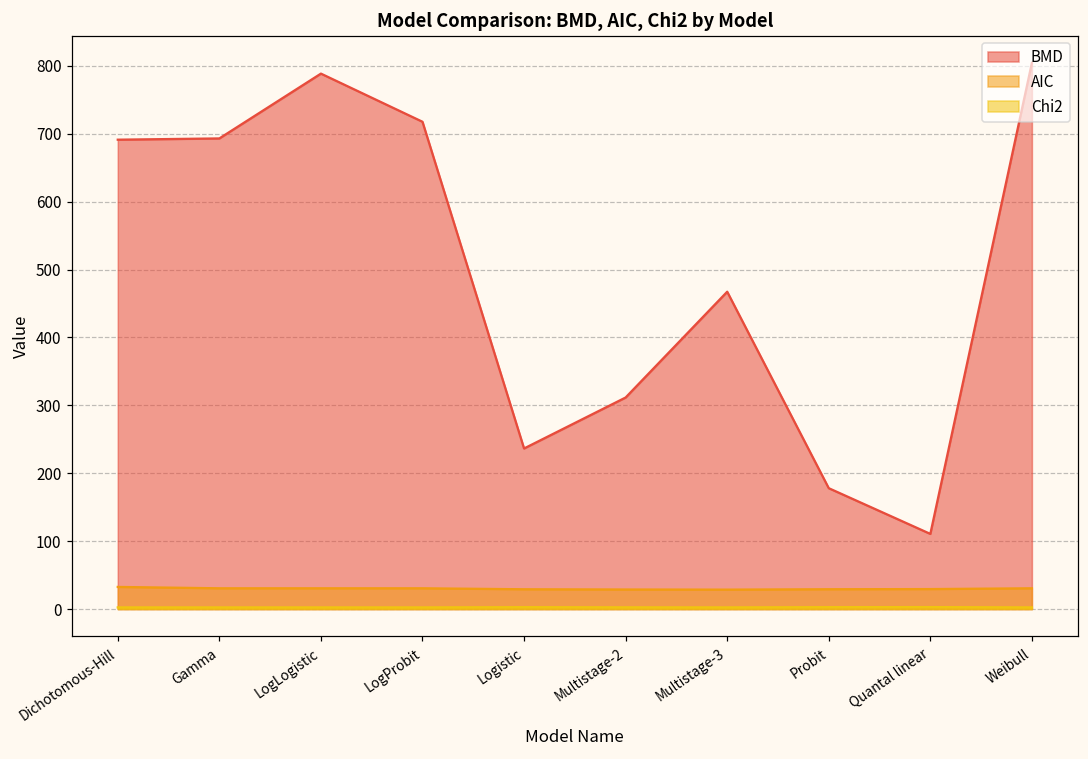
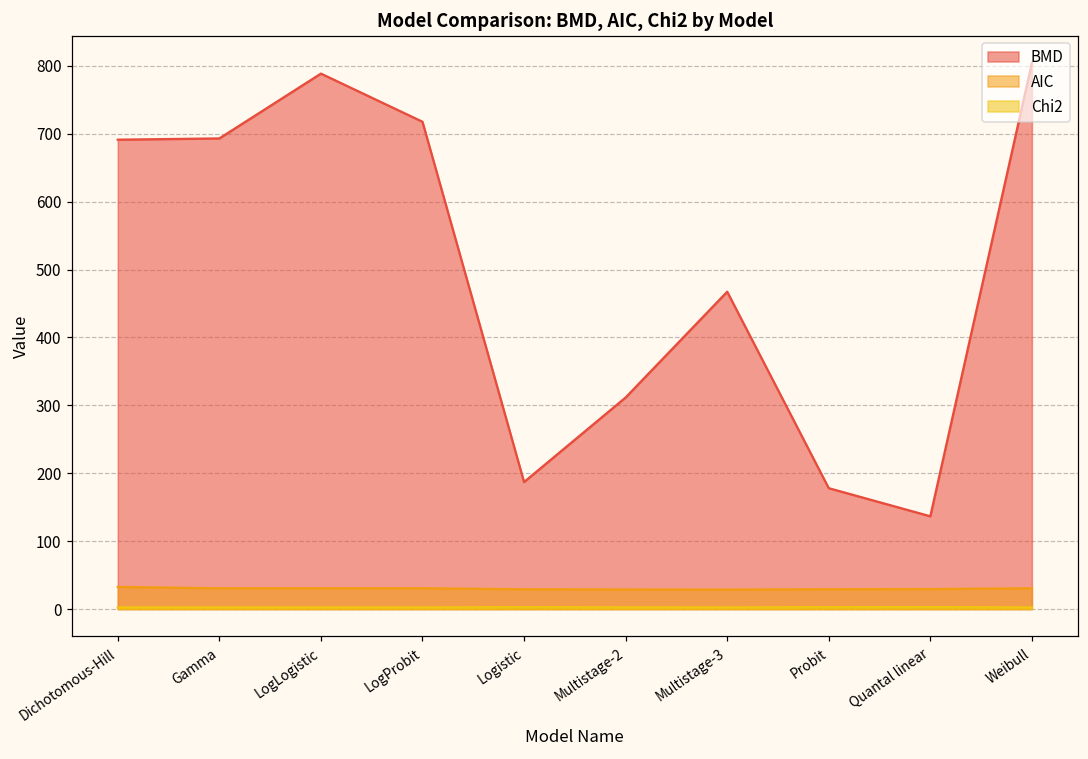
BMD, Logistic: 240 -> 190
BMD, Quantal linear: 110 -> 140
